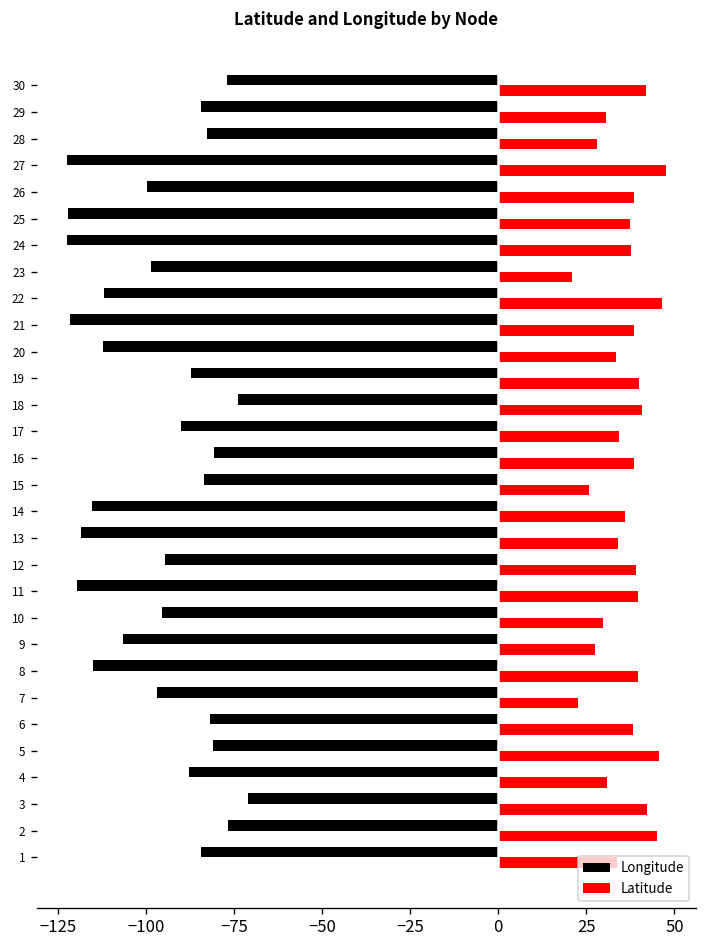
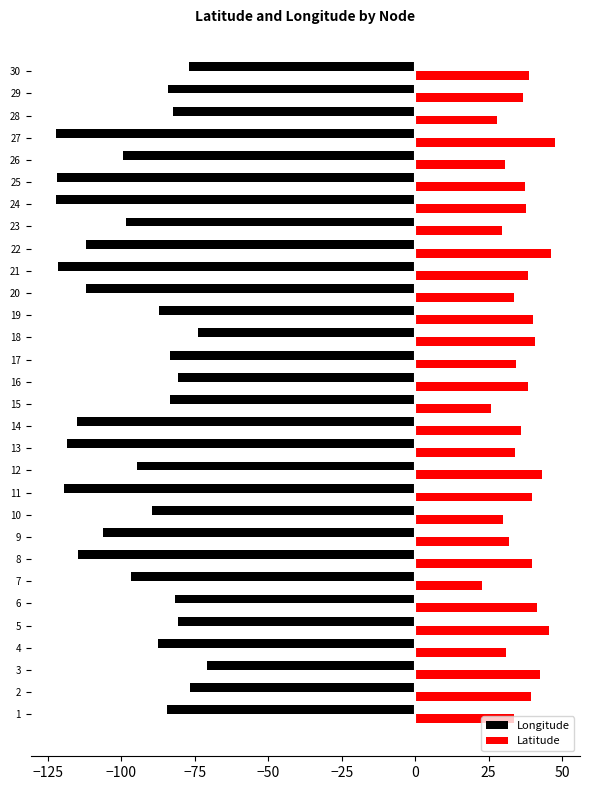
Latitude, 30: 42 -> 39
Latitude, 29: 30 -> 37
Latitude, 26: 39 -> 31
Latitude, 23: 21 -> 29
Longitude, 17: -90 -> -84
Latitude, 12: 39 -> 43
Longitude, 10: -95 -> -90
Latitude, 9: 27 -> 32
Latitude, 6: 38 -> 41
Latitude, 2: 45 -> 39
